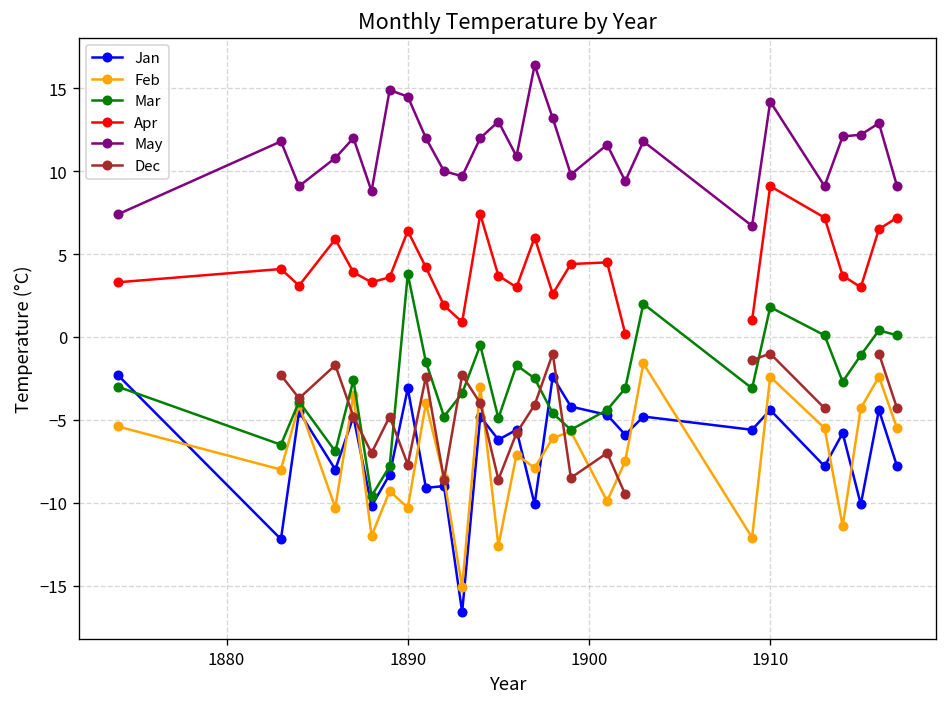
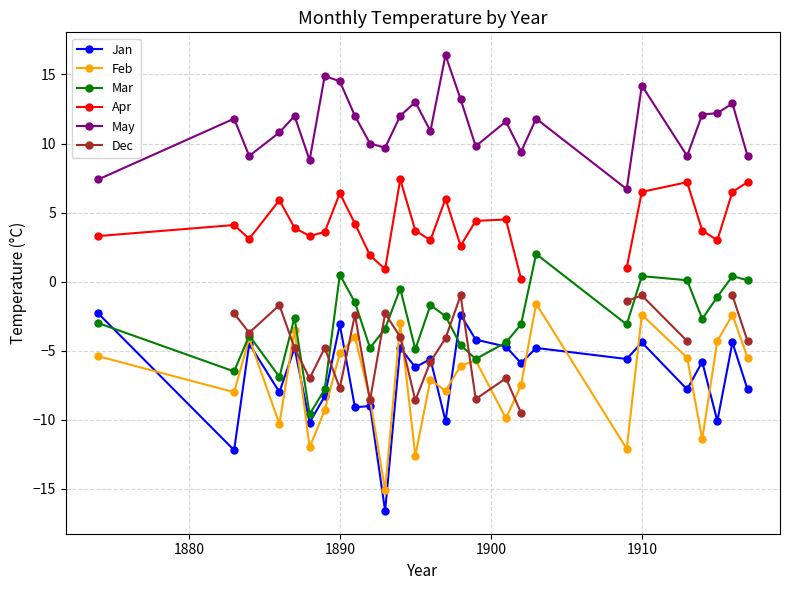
Feb, 1890: -10.3 -> -5.2
Mar, 1890: 3.8 -> 0.5
Mar, 1910: 1.8 -> 0.4
Apr, 1910: 9.1 -> 6.5
